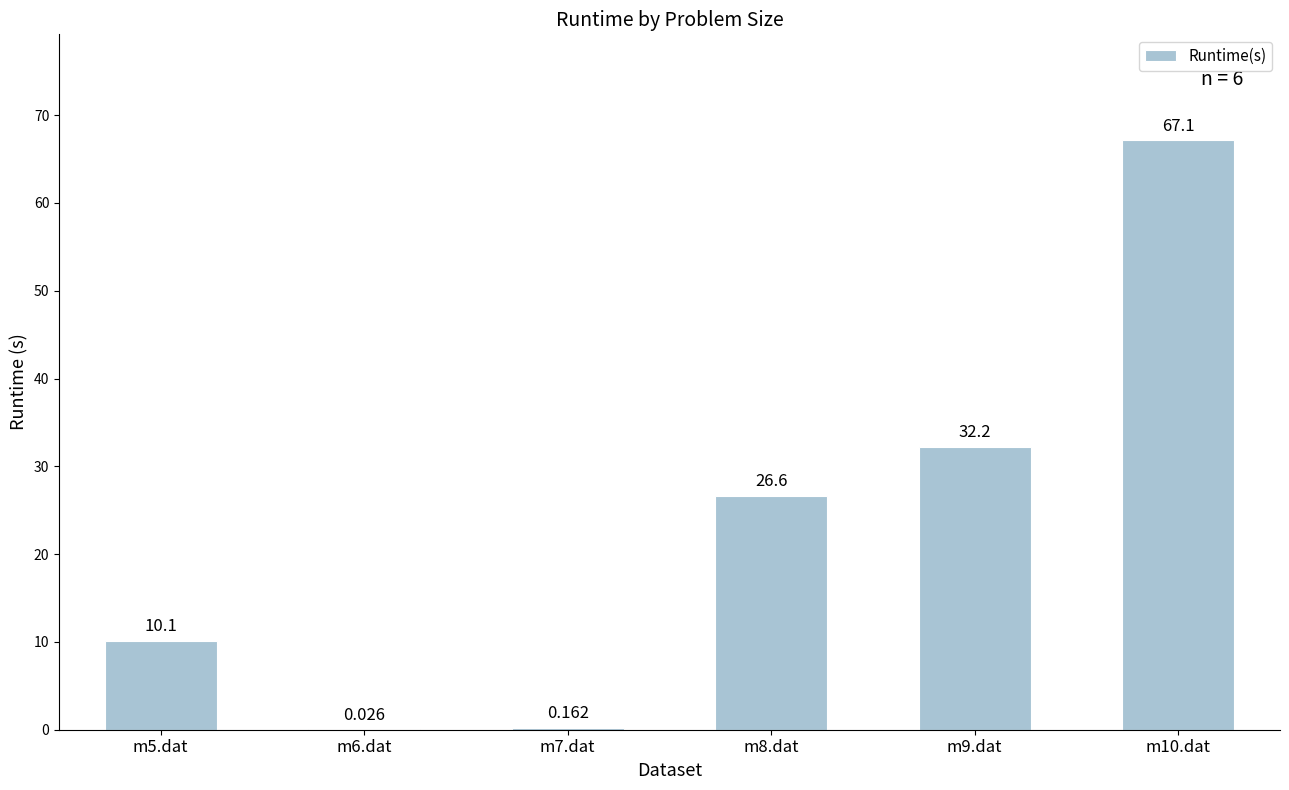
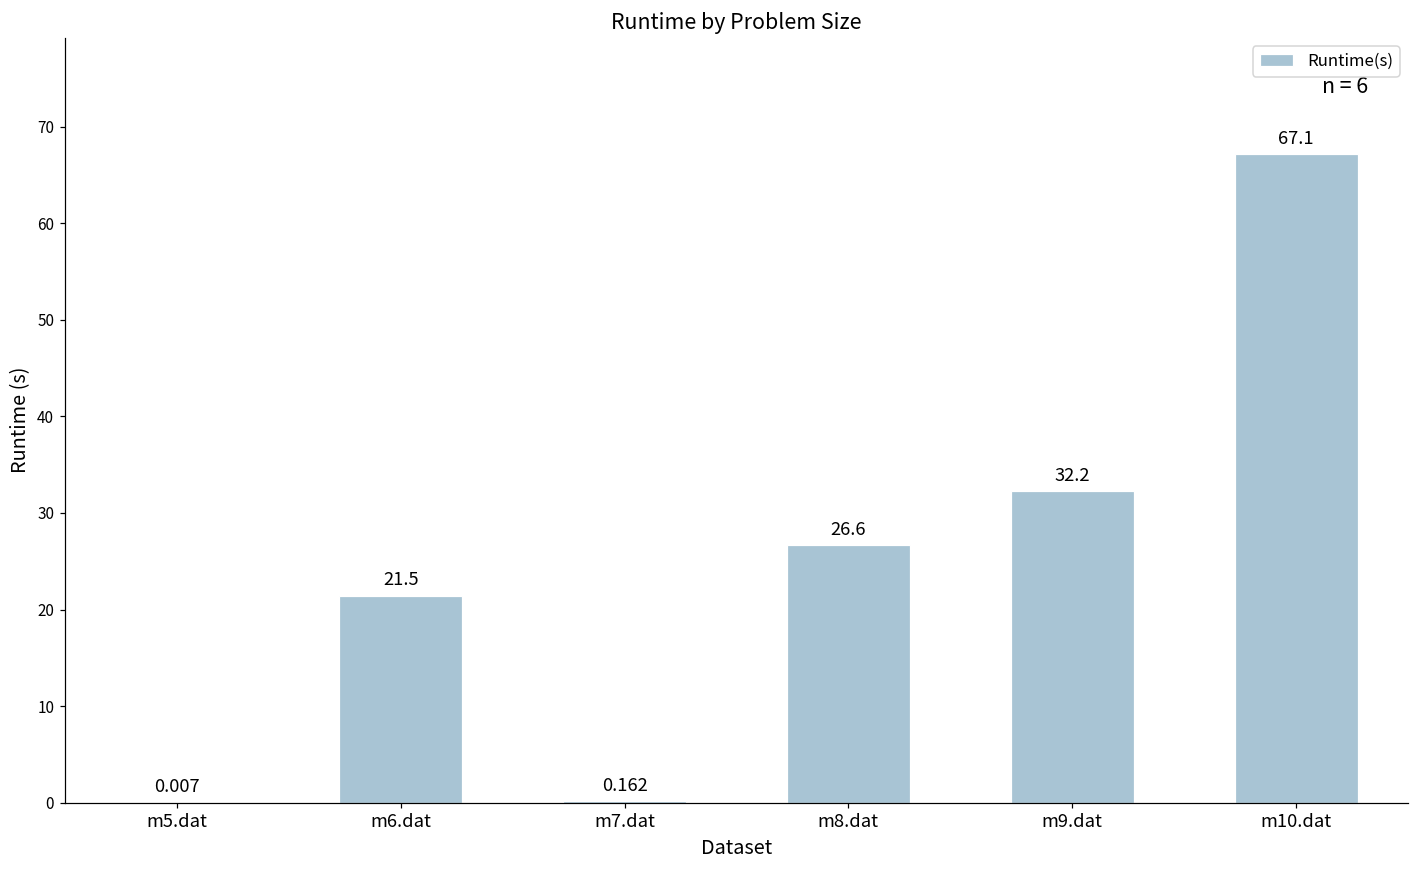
m5.dat: 10.1 -> 0.007
m6.dat: 0.026 -> 21.5
